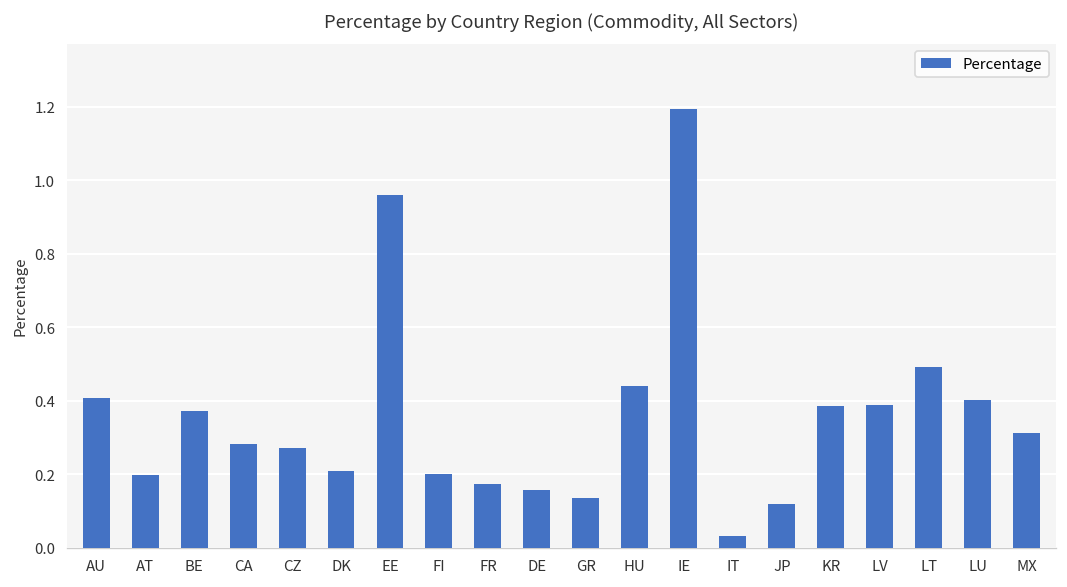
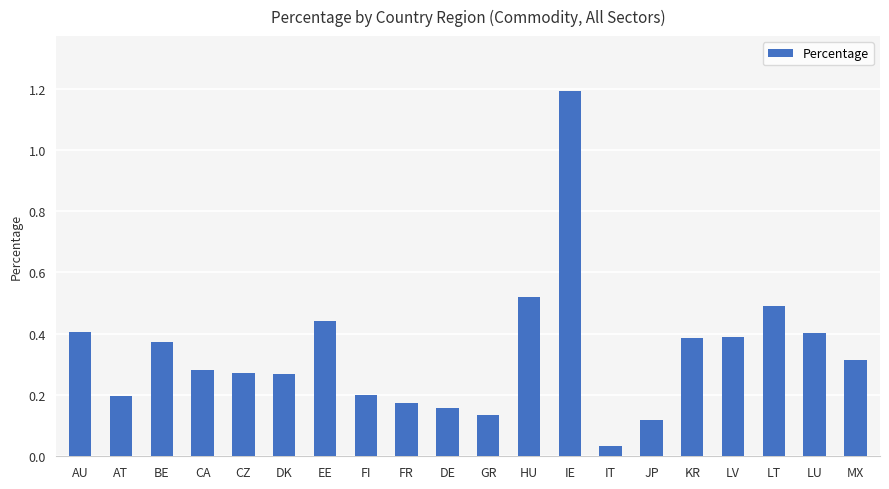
DK: 0.21 -> 0.27
EE: 0.96 -> 0.44
HU: 0.44 -> 0.52
